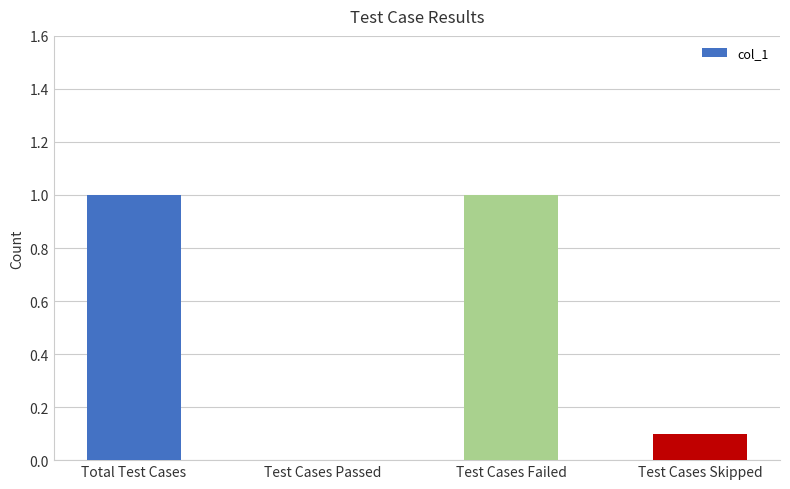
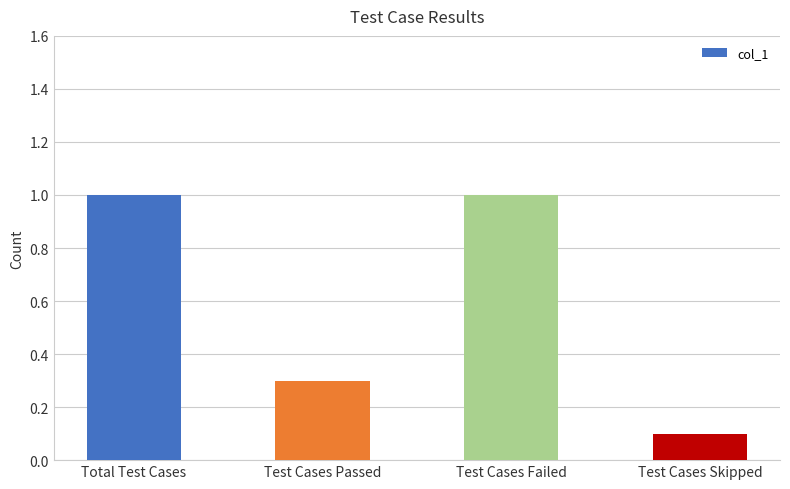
Test Cases Passed: 0.0 -> 0.3
